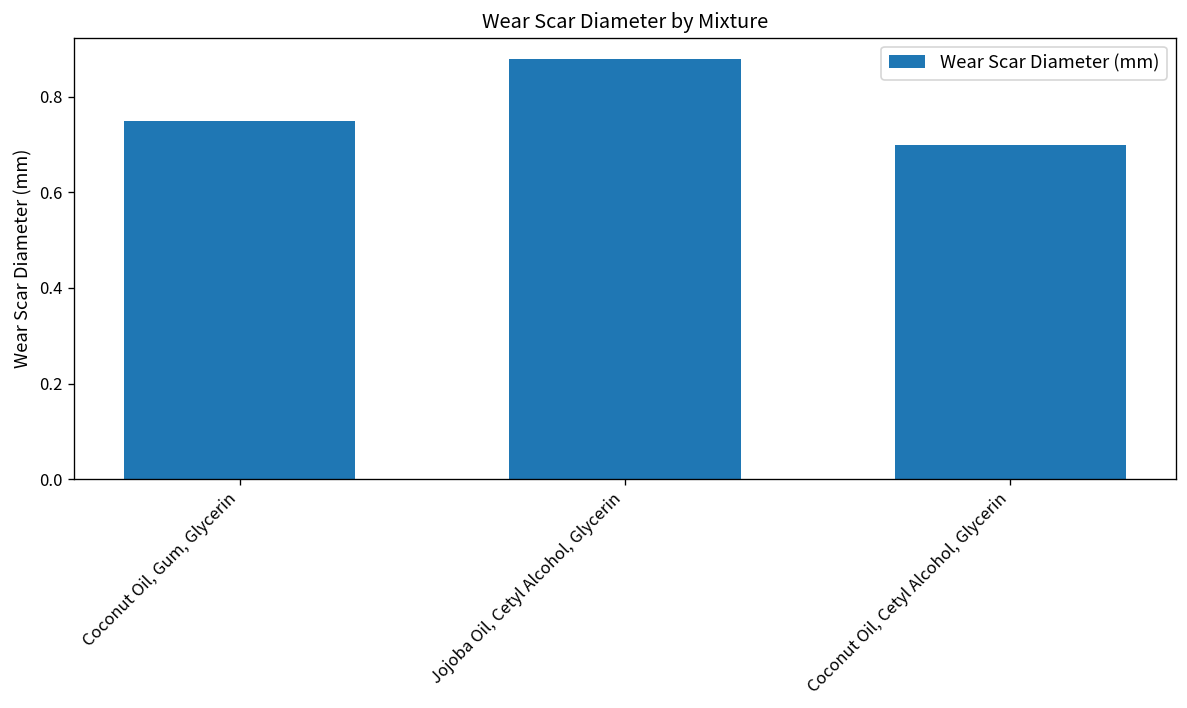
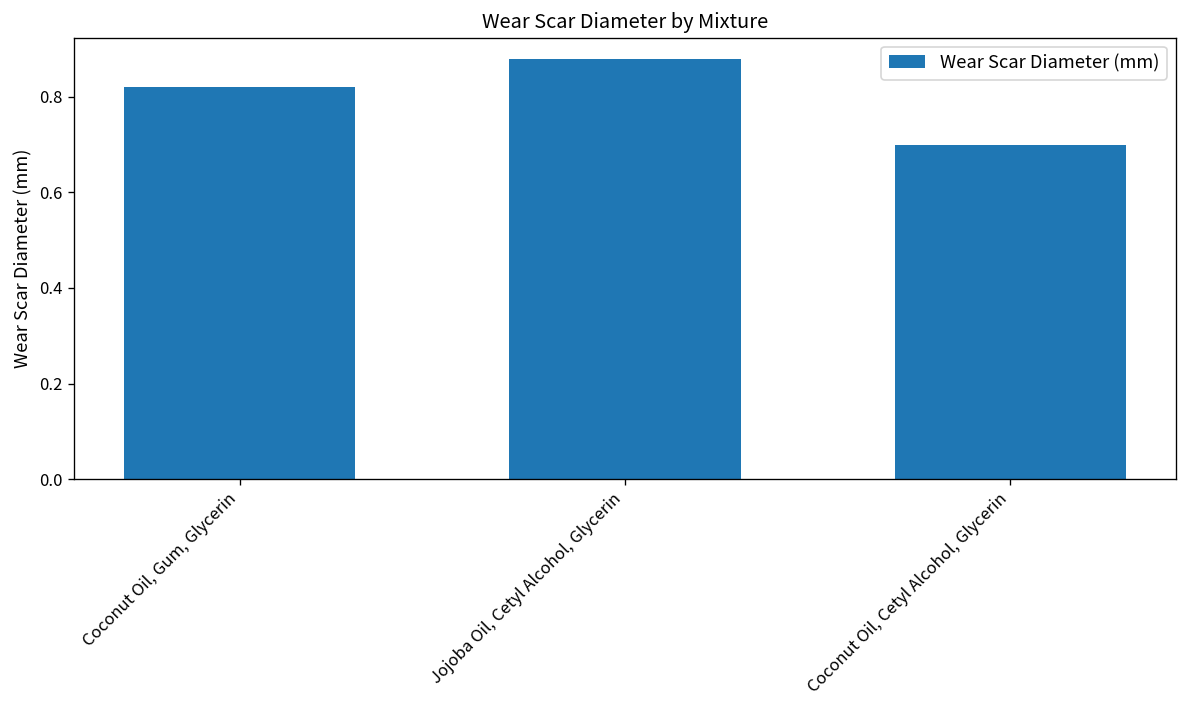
Coconut Oil, Gum, Glycerin: 0.75 -> 0.82
